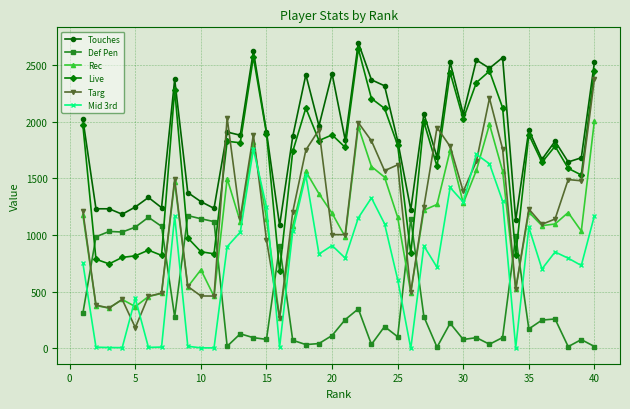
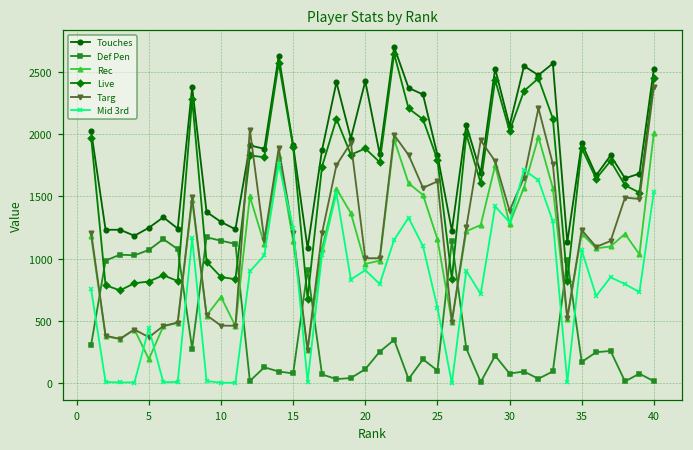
Rec, 5: 370 -> 190
Targ, 5: 180 -> 370
Targ, 15: 960 -> 1210
Rec, 20: 1190 -> 960
Mid 3rd, 40: 1170 -> 1540
